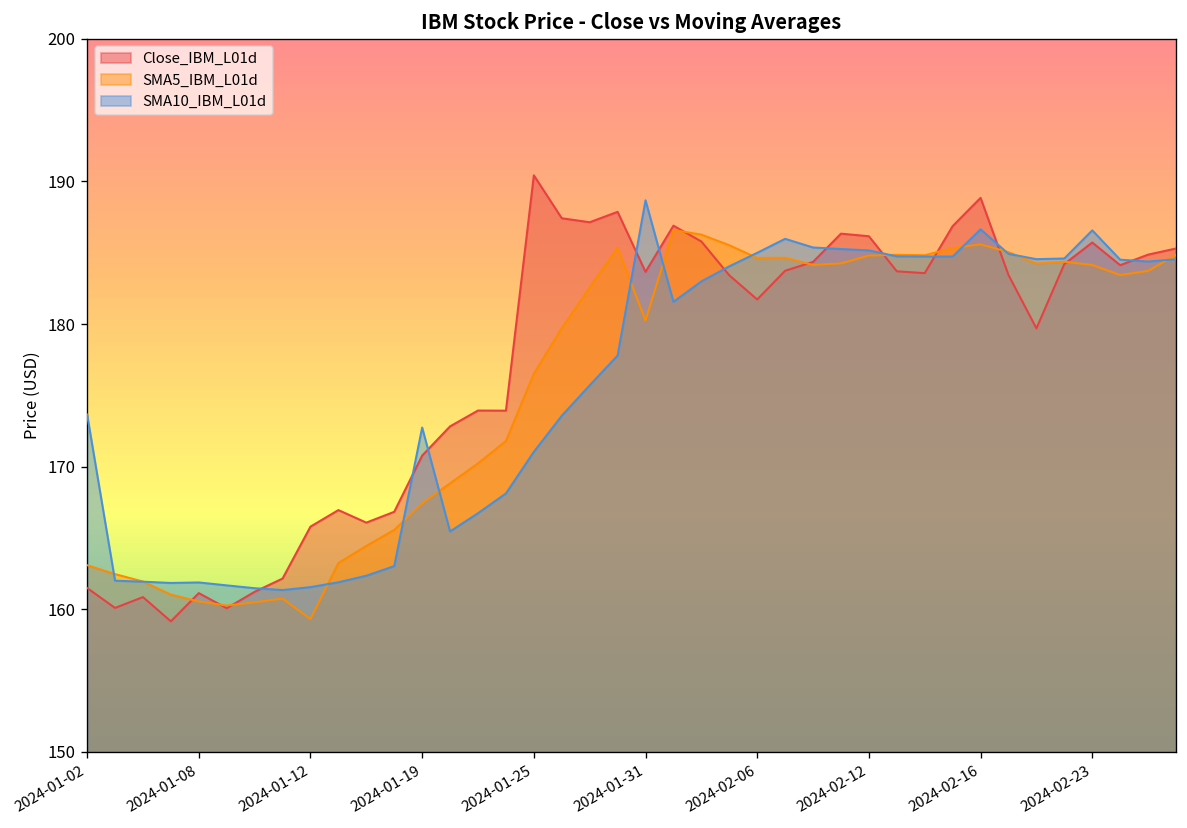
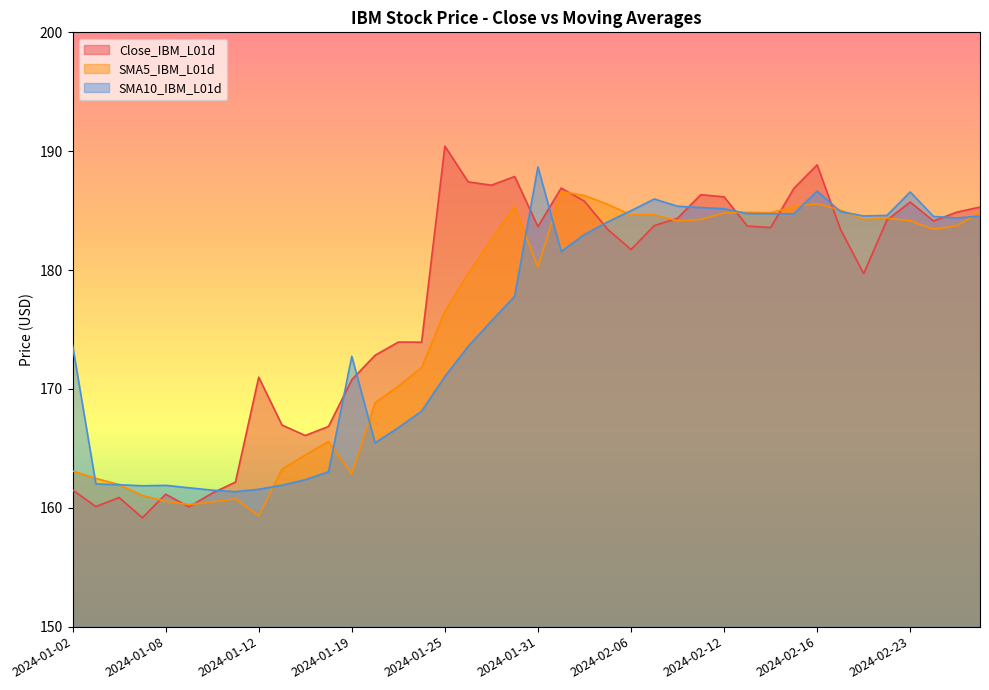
Close_IBM_L01d, 2024-01-12: 165.8 -> 171.0
SMA5_IBM_L01d, 2024-01-19: 167.4 -> 162.9
